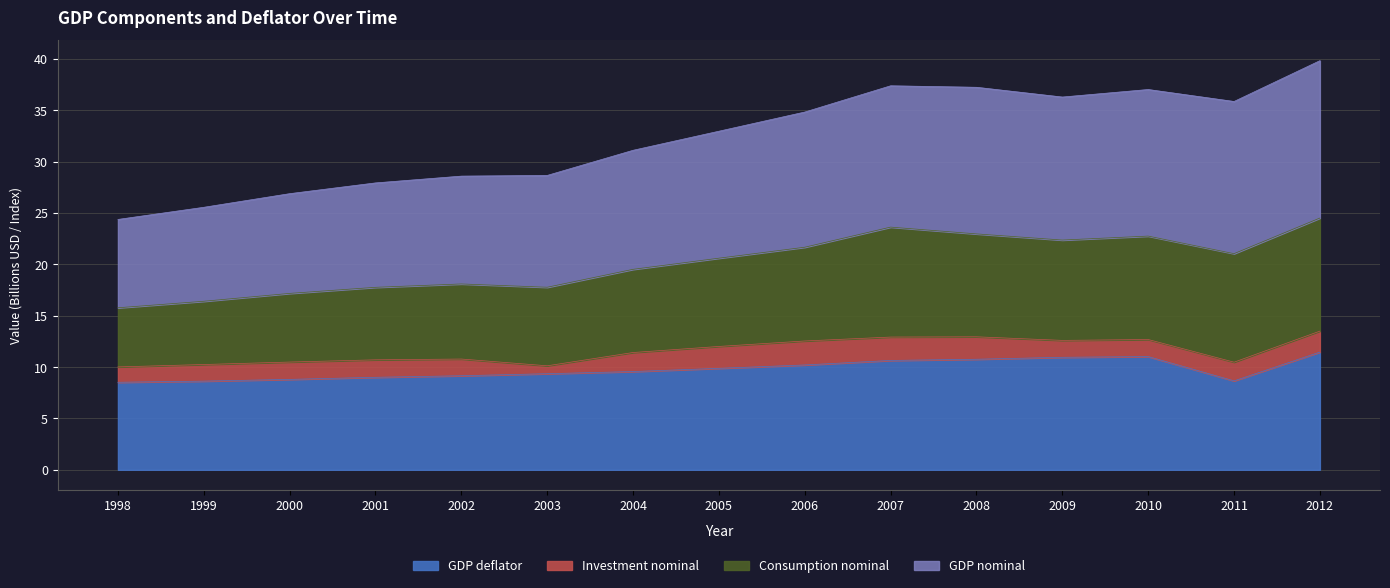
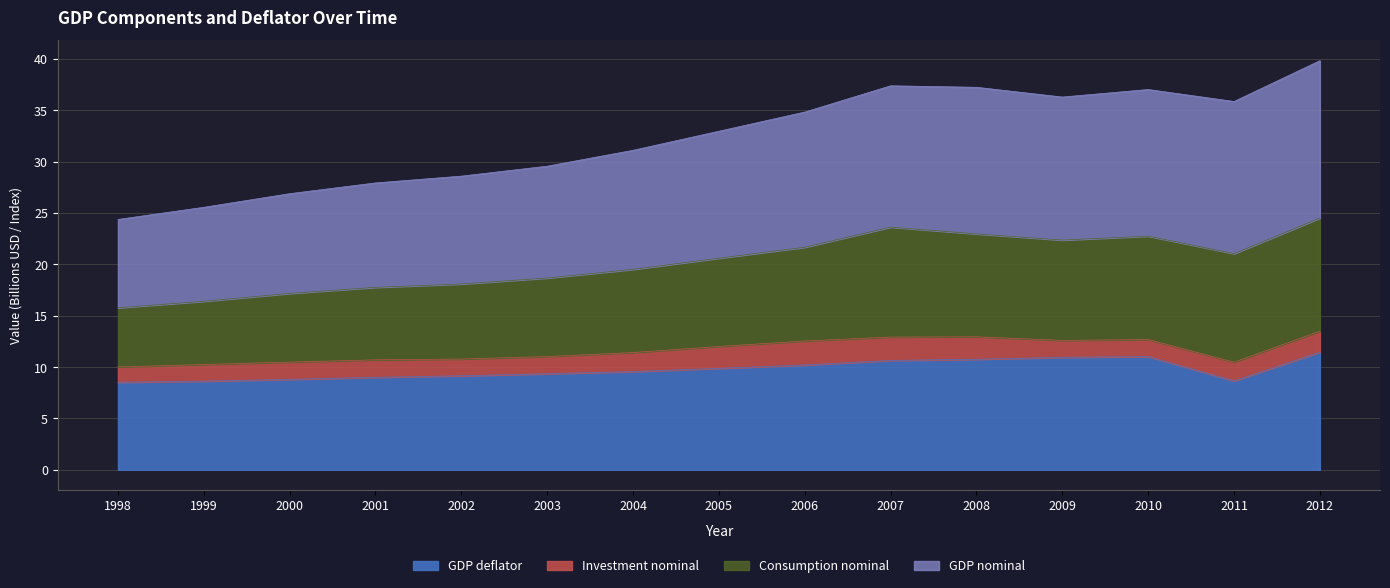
Investment nominal, 2003: 0.8 -> 1.7
